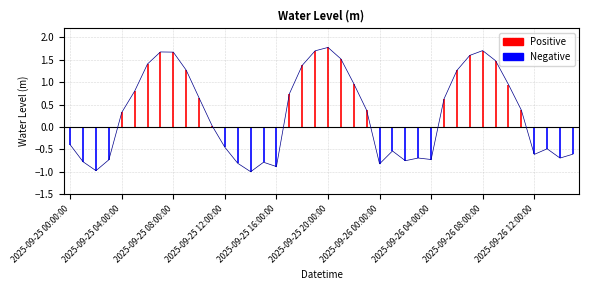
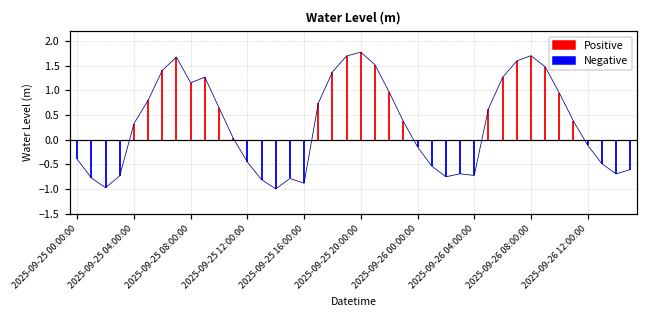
2025-09-25 08:00:00: 1.7 -> 1.2
2025-09-26 00:00:00: -0.8 -> -0.1
2025-09-26 12:00:00: -0.6 -> -0.1
